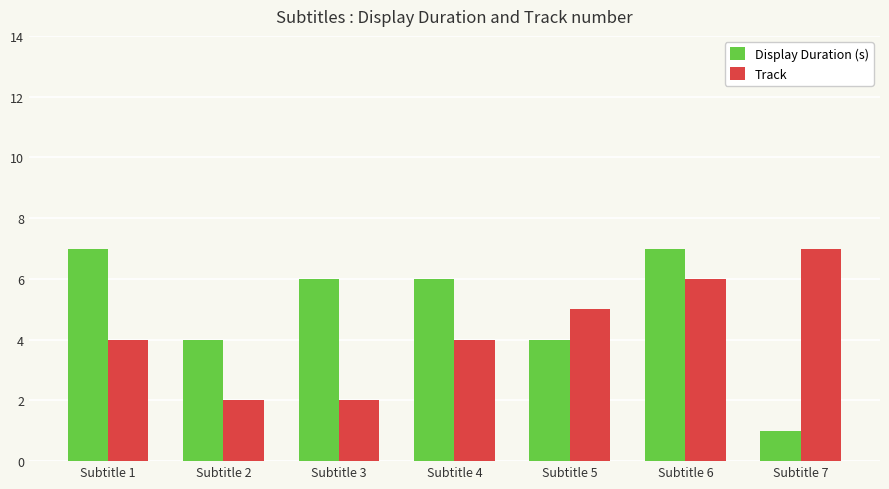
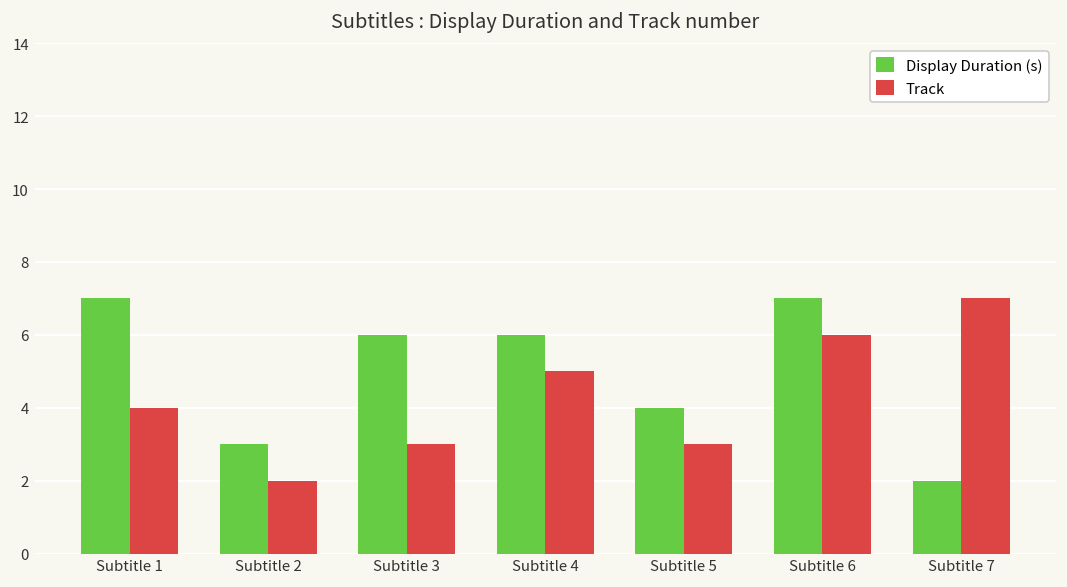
Display Duration (s), Subtitle 2: 4 -> 3
Track, Subtitle 3: 2 -> 3
Track, Subtitle 4: 4 -> 5
Track, Subtitle 5: 5 -> 3
Display Duration (s), Subtitle 7: 1 -> 2
